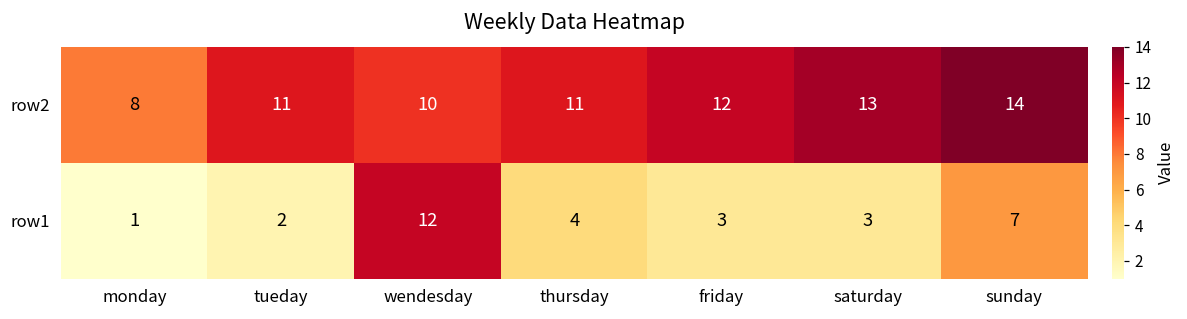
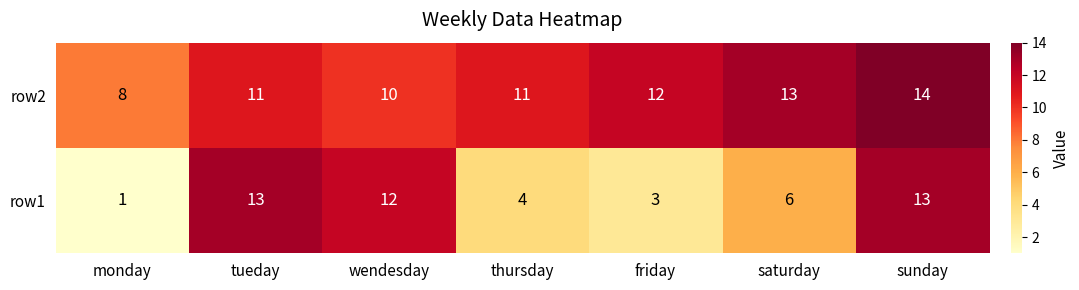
row1, tueday: 2 -> 13
row1, saturday: 3 -> 6
row1, sunday: 7 -> 13
